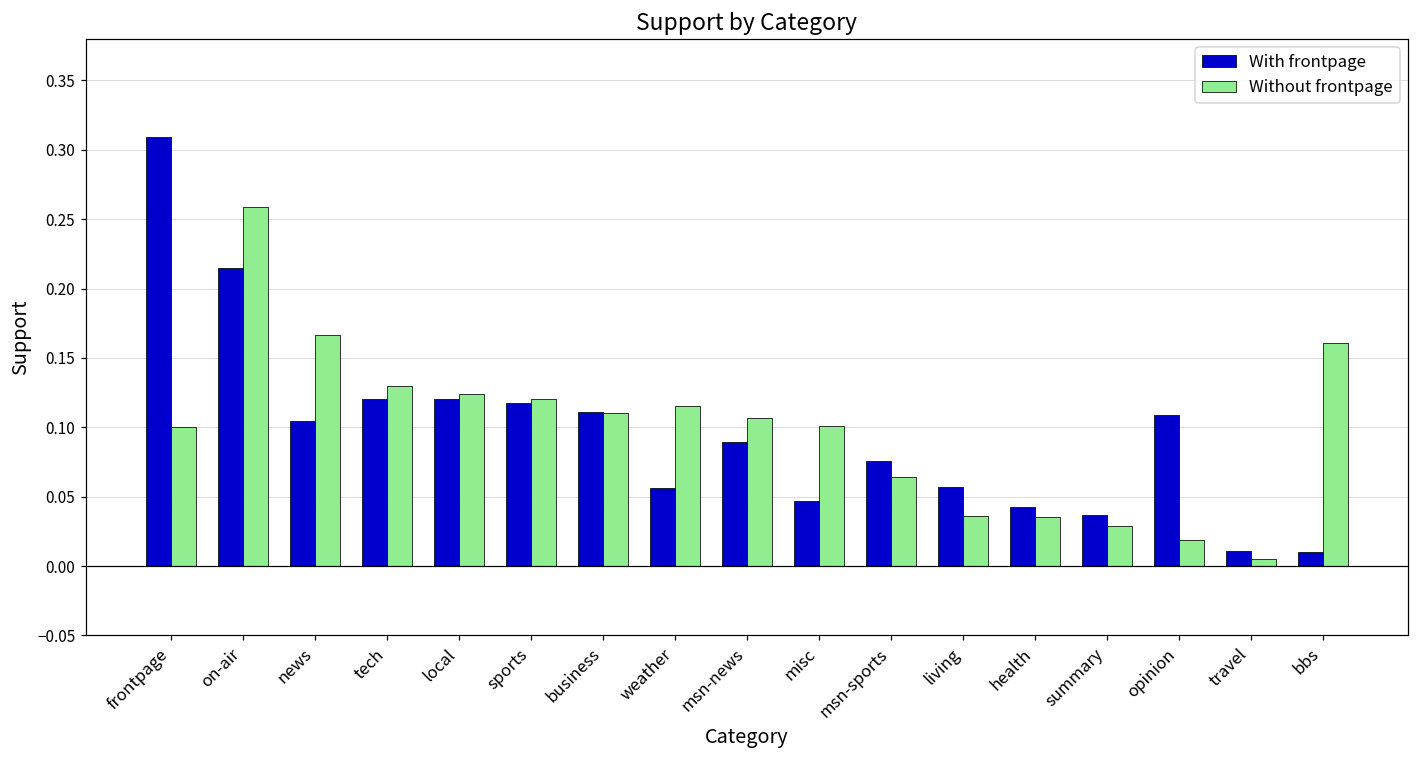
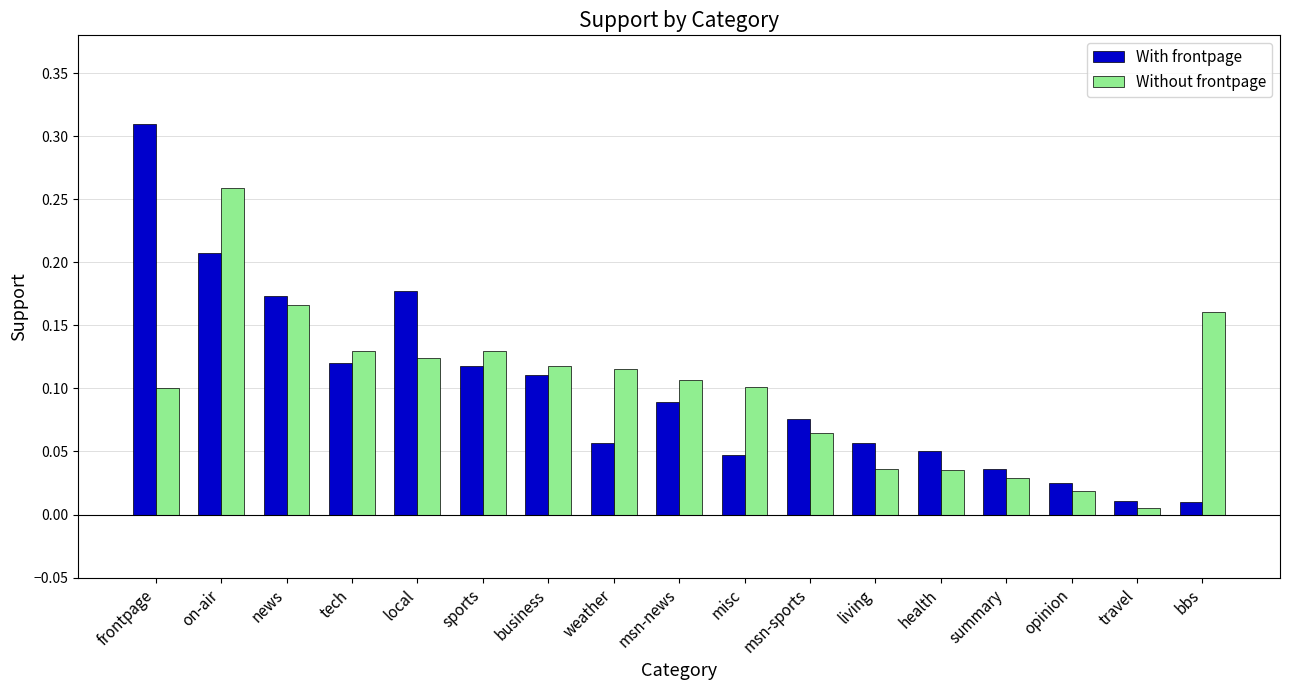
With frontpage, on-air: 0.215 -> 0.208
With frontpage, news: 0.105 -> 0.173
With frontpage, local: 0.120 -> 0.177
Without frontpage, sports: 0.121 -> 0.130
Without frontpage, business: 0.110 -> 0.117
With frontpage, health: 0.042 -> 0.050
With frontpage, opinion: 0.109 -> 0.025
